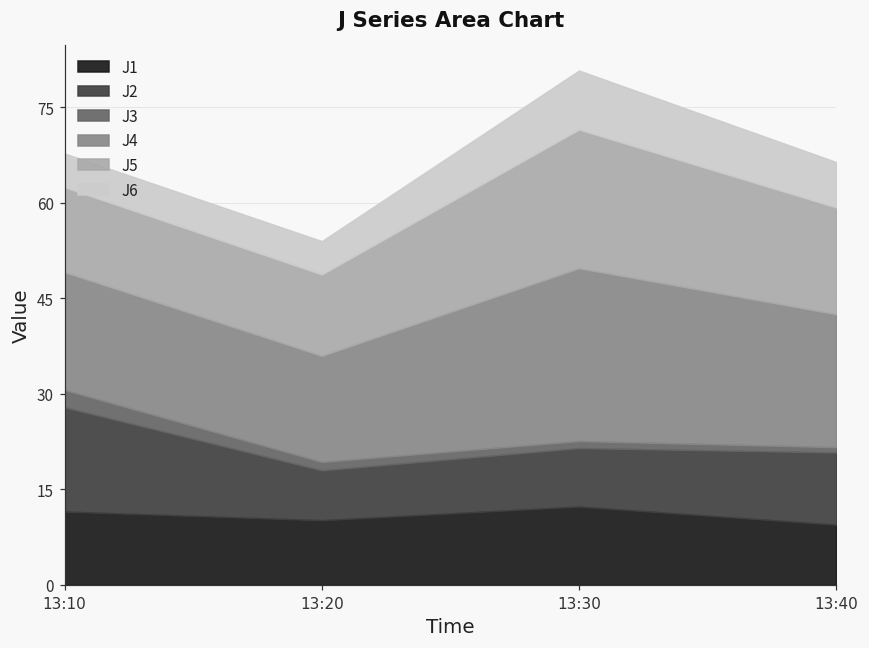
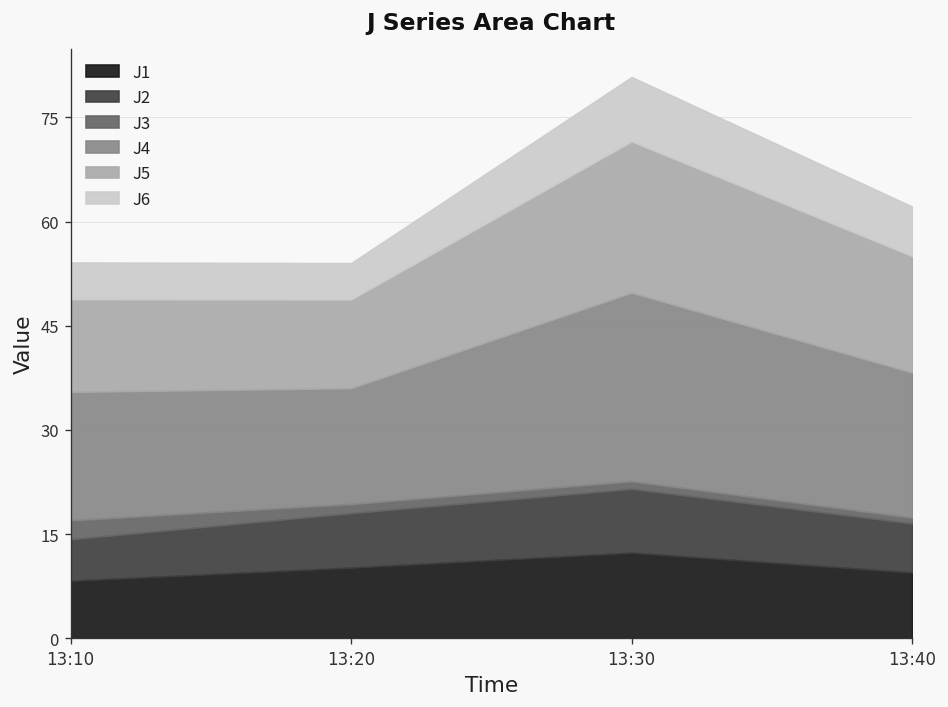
J1, 13:10: 12 -> 8
J2, 13:10: 16 -> 6
J2, 13:40: 11 -> 7
